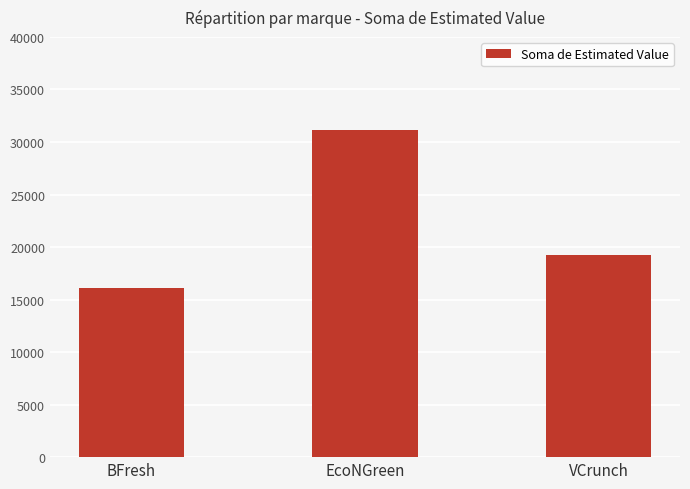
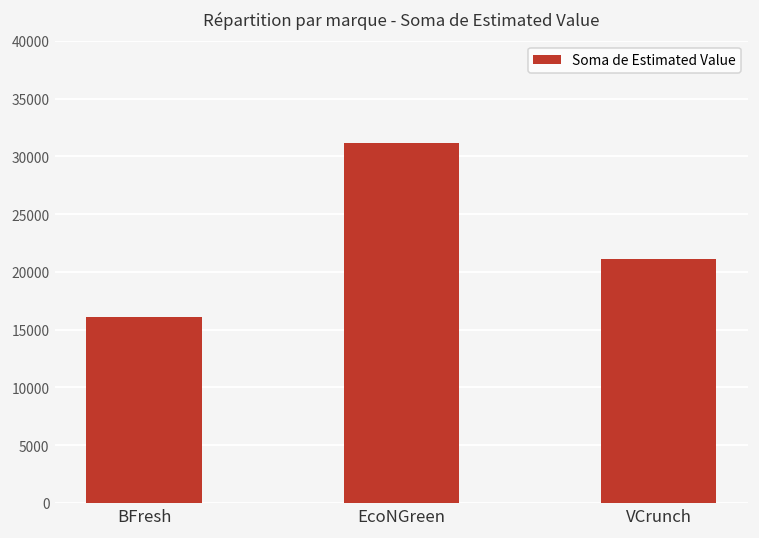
VCrunch: 19300 -> 21100
